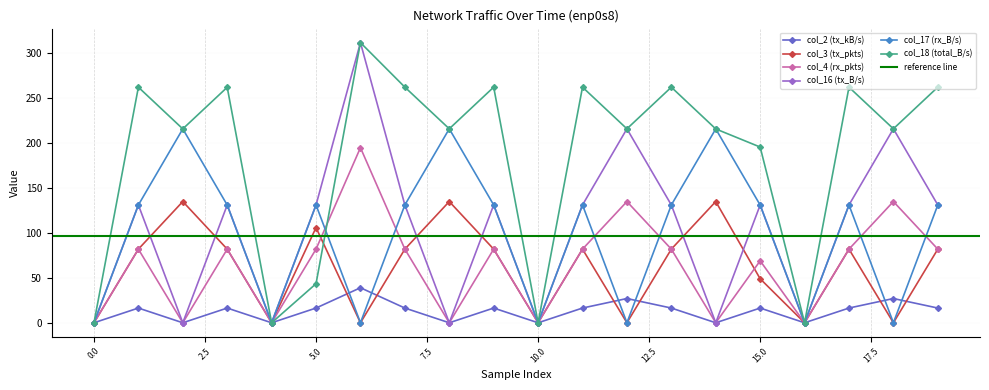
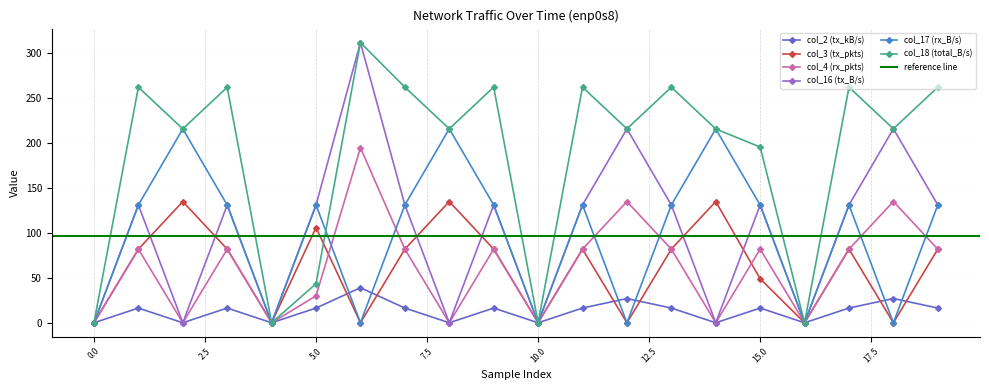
col_4 (rx_pkts), 5.0: 80 -> 30
col_4 (rx_pkts), 15.0: 70 -> 80
